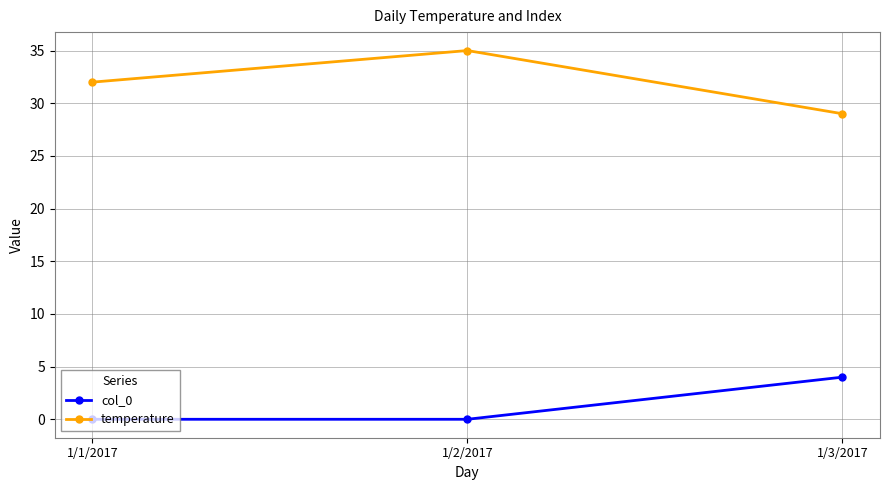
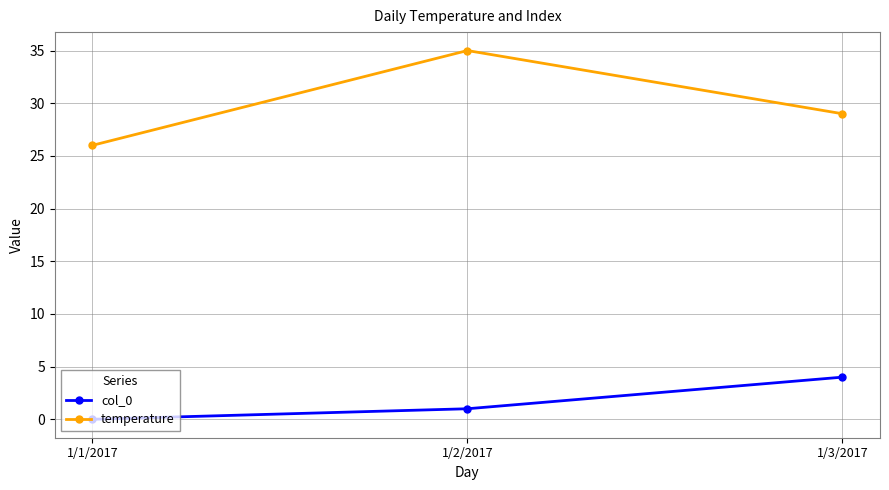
temperature, 1/1/2017: 32 -> 26
col_0, 1/2/2017: 0 -> 1
